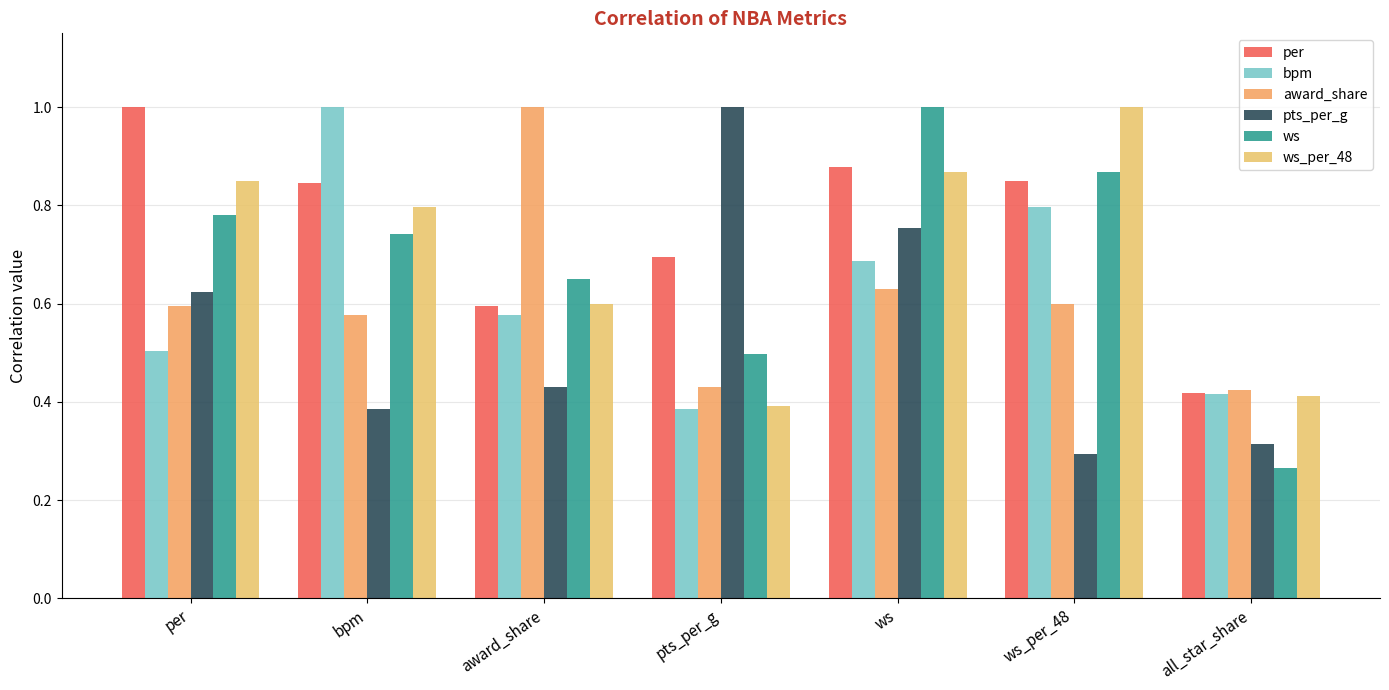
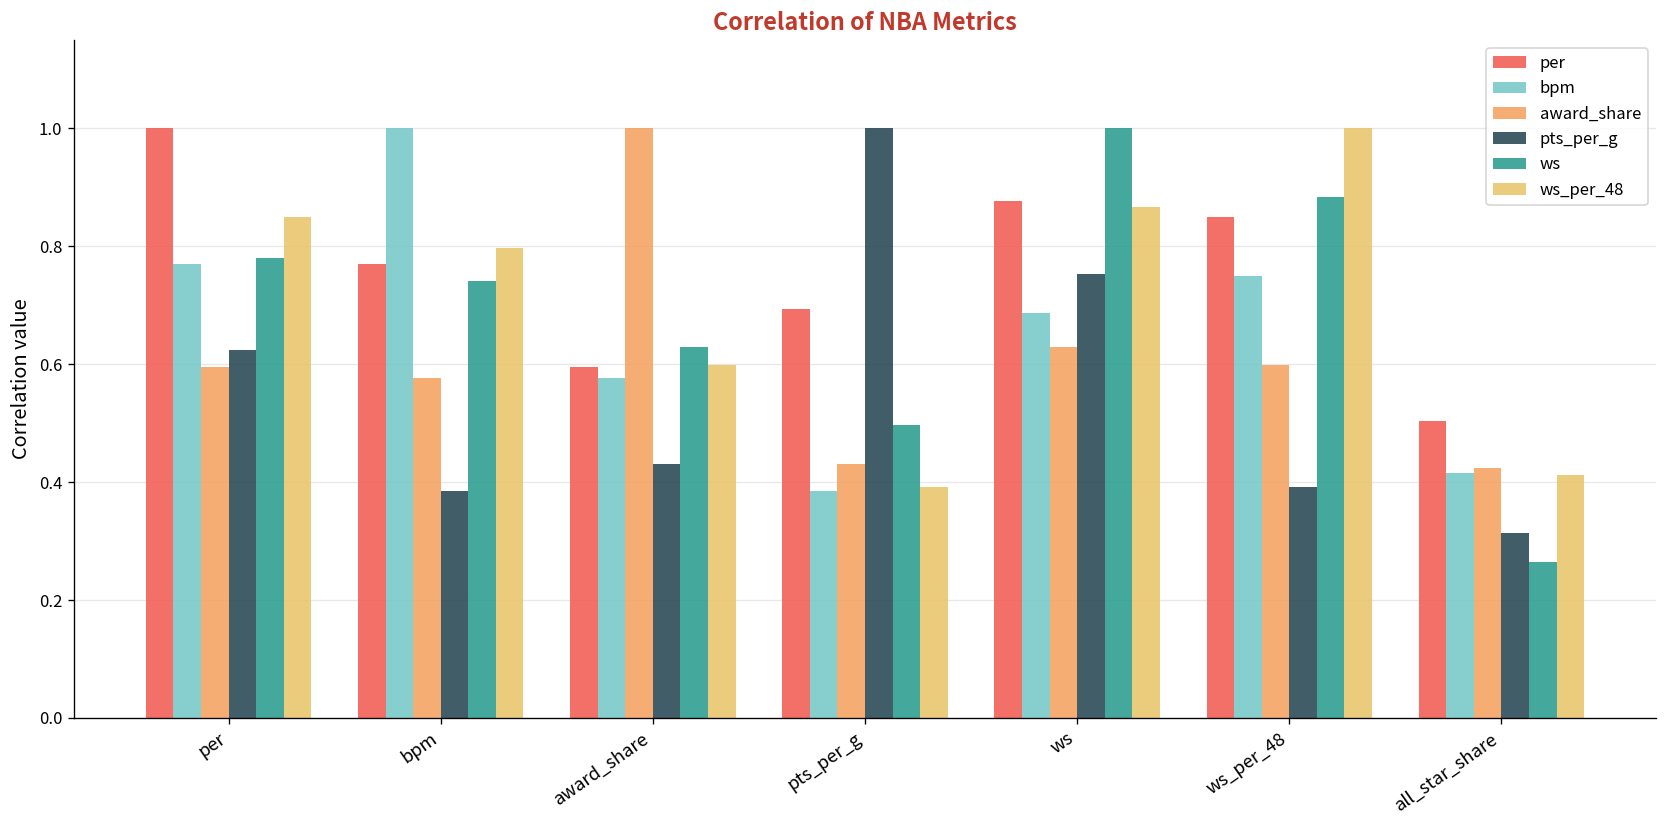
bpm, per: 0.50 -> 0.77
per, bpm: 0.84 -> 0.77
ws, award_share: 0.65 -> 0.63
bpm, ws_per_48: 0.80 -> 0.75
pts_per_g, ws_per_48: 0.29 -> 0.39
ws, ws_per_48: 0.87 -> 0.88
per, all_star_share: 0.42 -> 0.50
